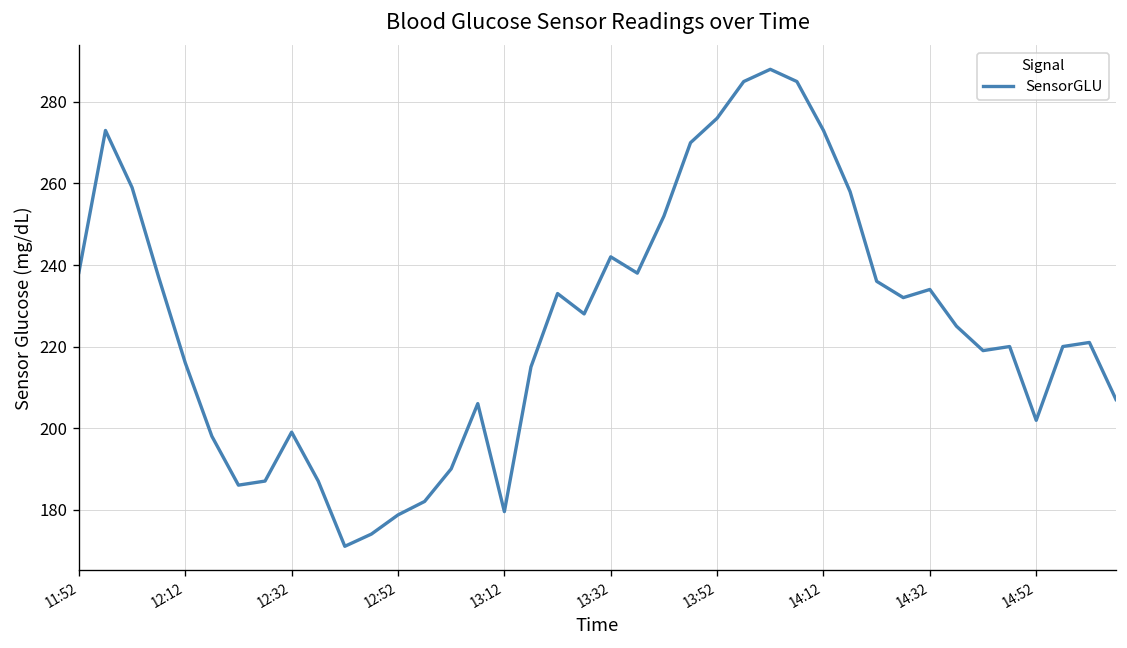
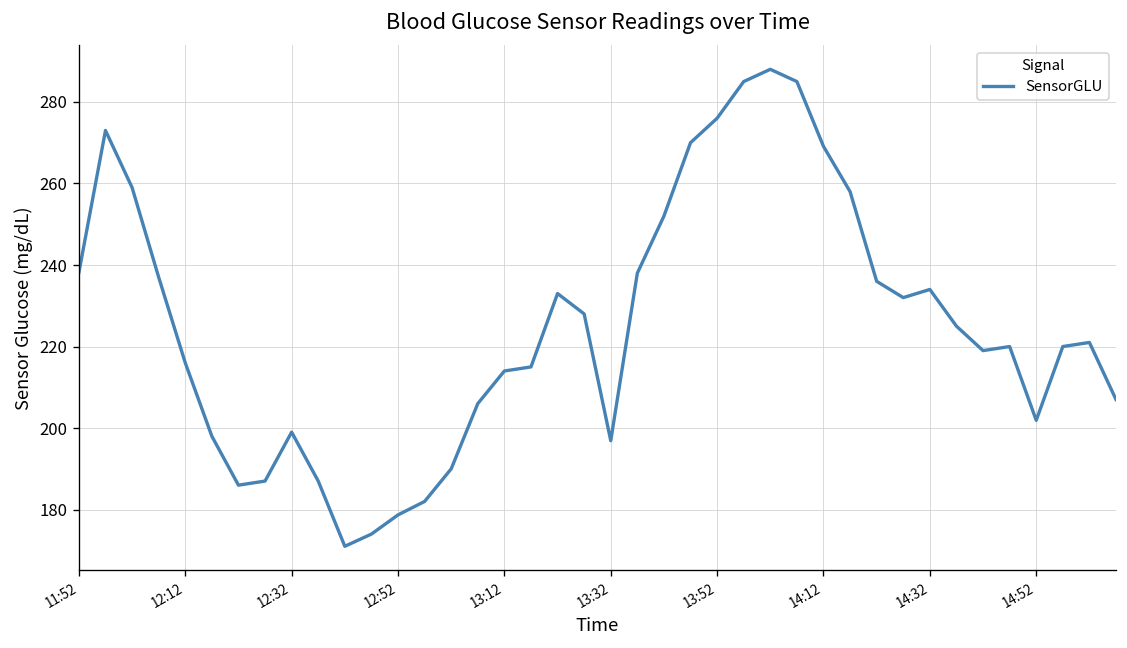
13:12: 180 -> 214
13:32: 242 -> 197
14:12: 273 -> 269
